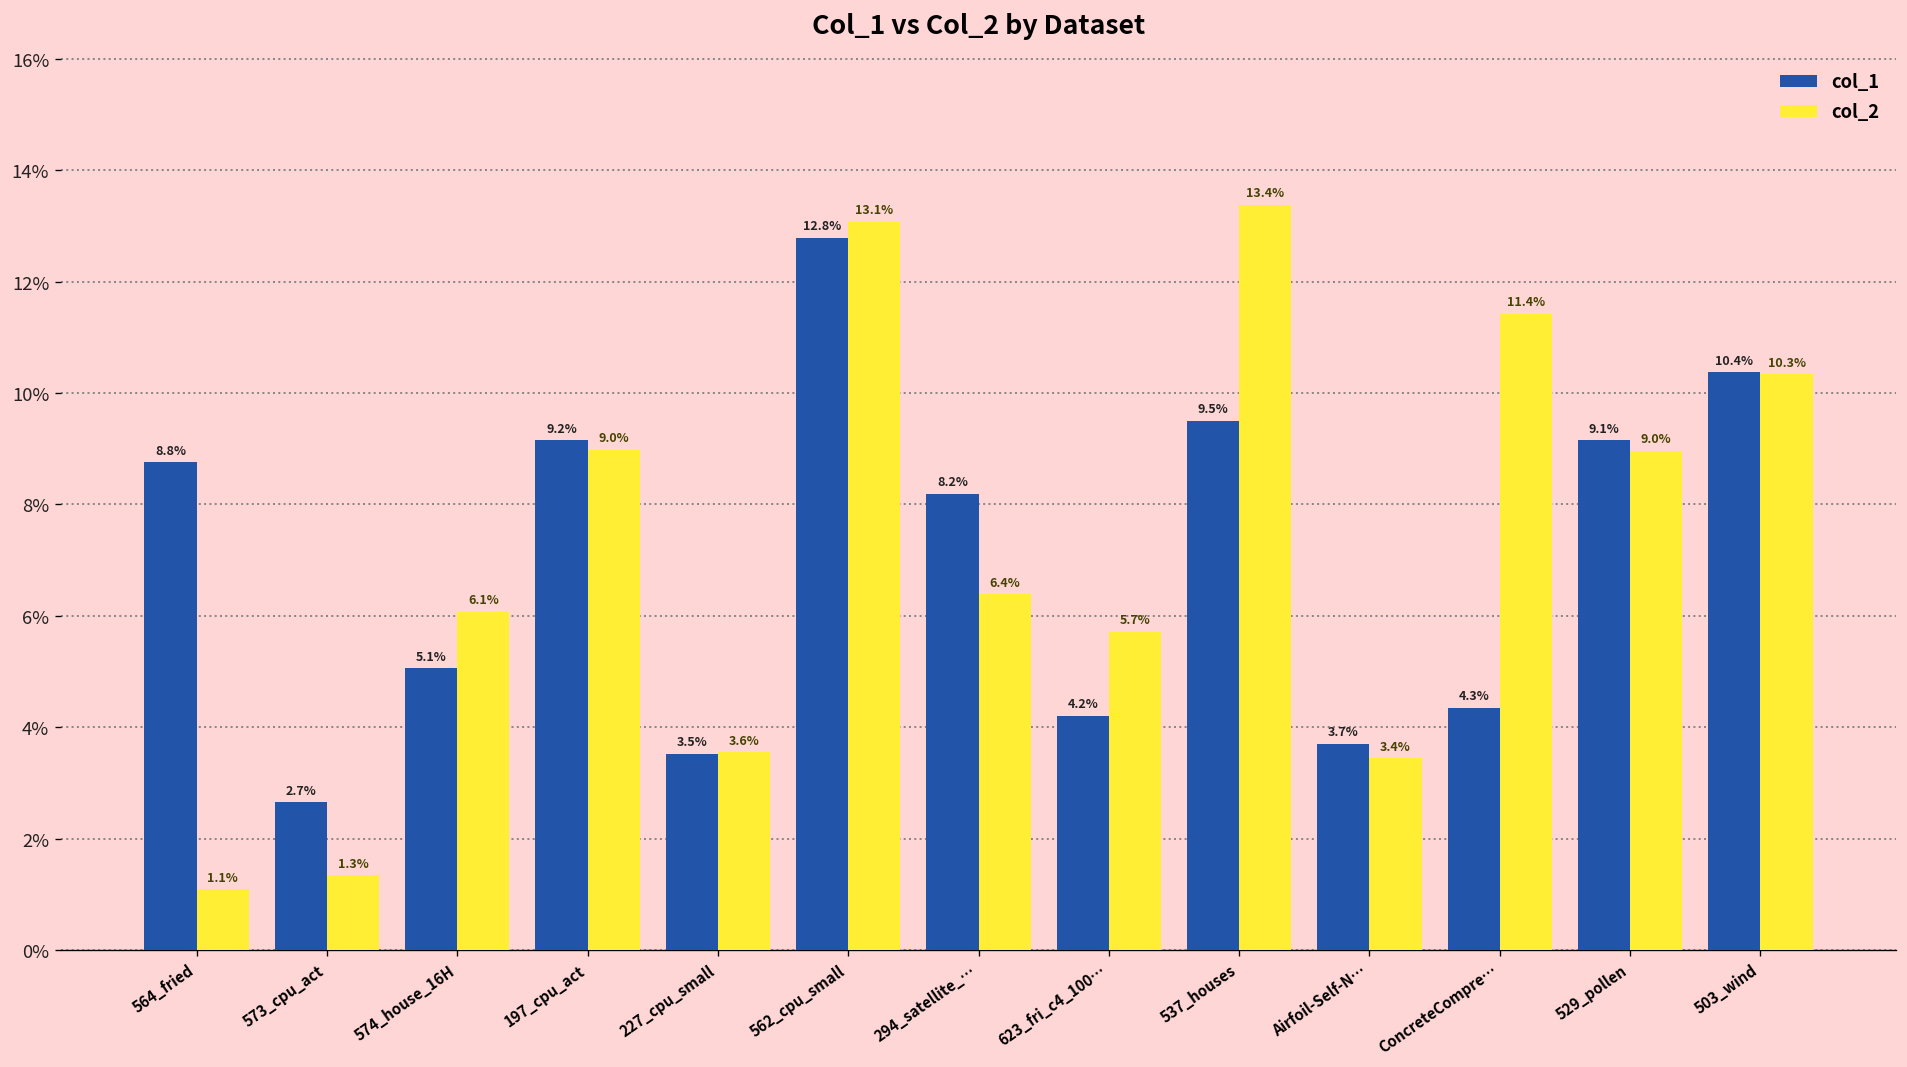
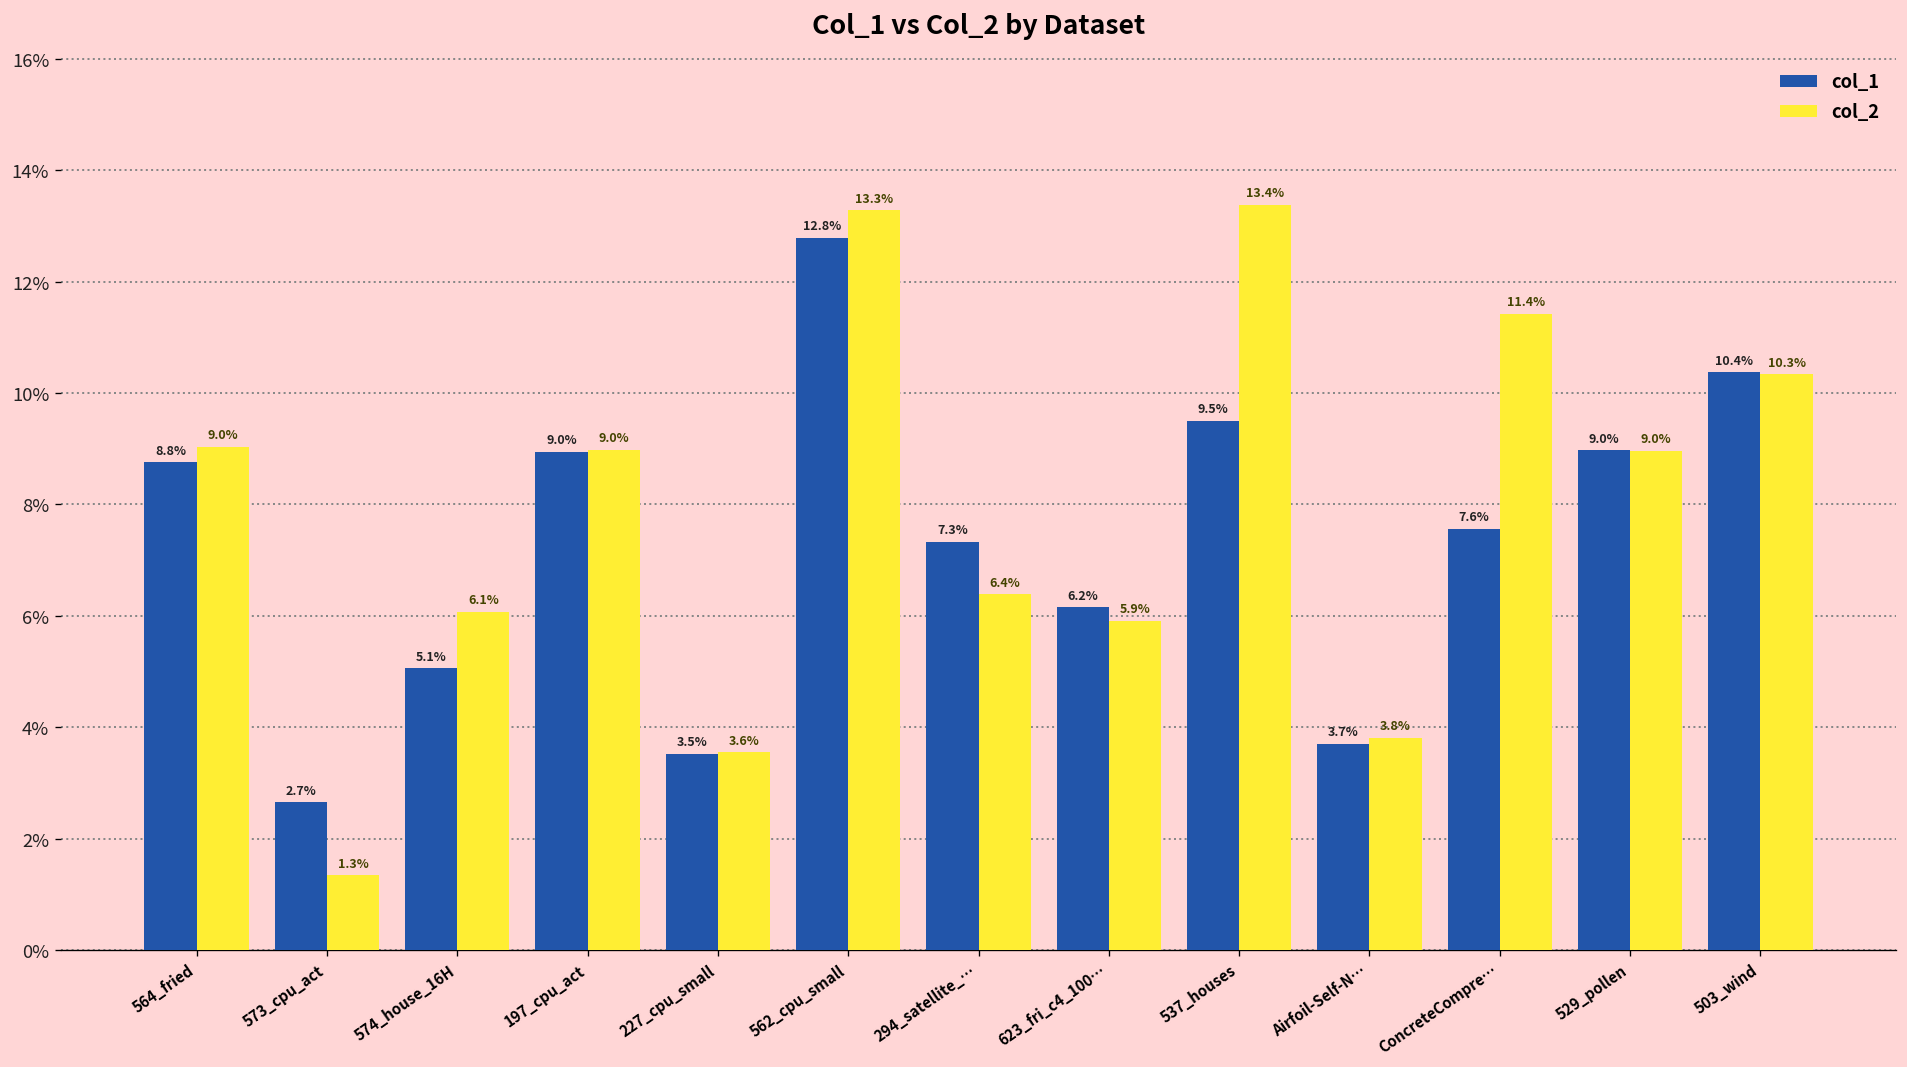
col_2, 564_fried: 1.1% -> 9.0%
col_1, 197_cpu_act: 9.2% -> 9.0%
col_2, 562_cpu_small: 13.1% -> 13.3%
col_1, 294_satellite_…: 8.2% -> 7.3%
col_1, 623_fri_c4_100…: 4.2% -> 6.2%
col_2, 623_fri_c4_100…: 5.7% -> 5.9%
col_2, Airfoil-Self-N…: 3.4% -> 3.8%
col_1, ConcreteCompre…: 4.3% -> 7.6%
col_1, 529_pollen: 9.1% -> 9.0%
